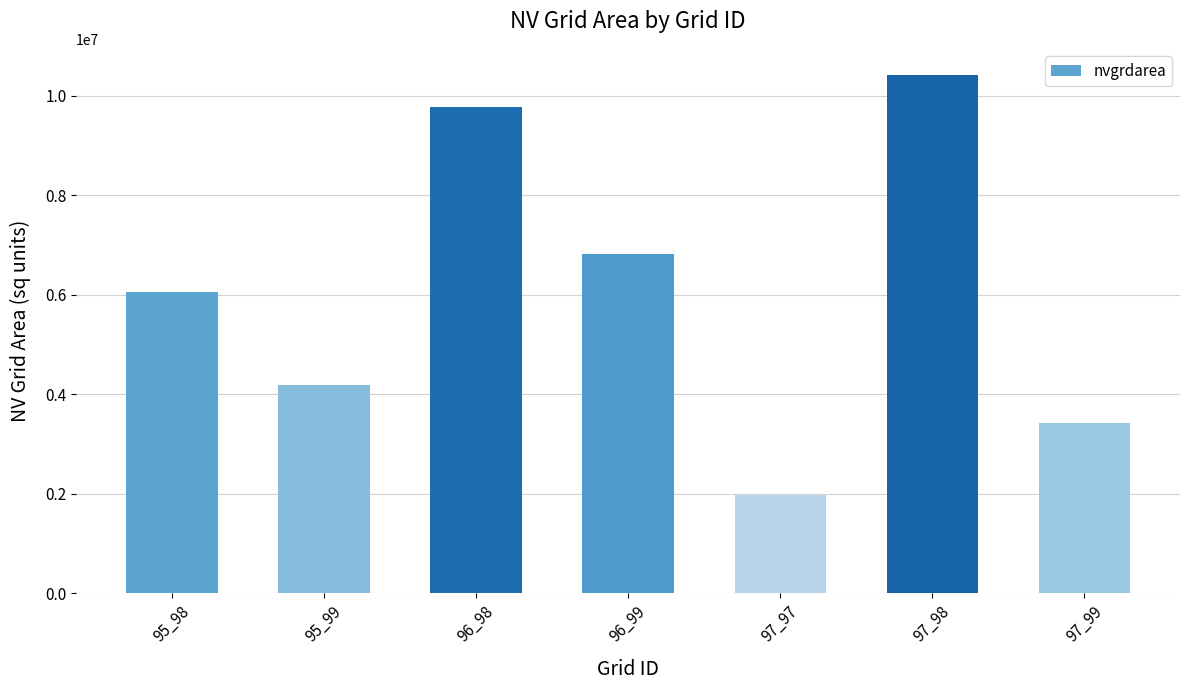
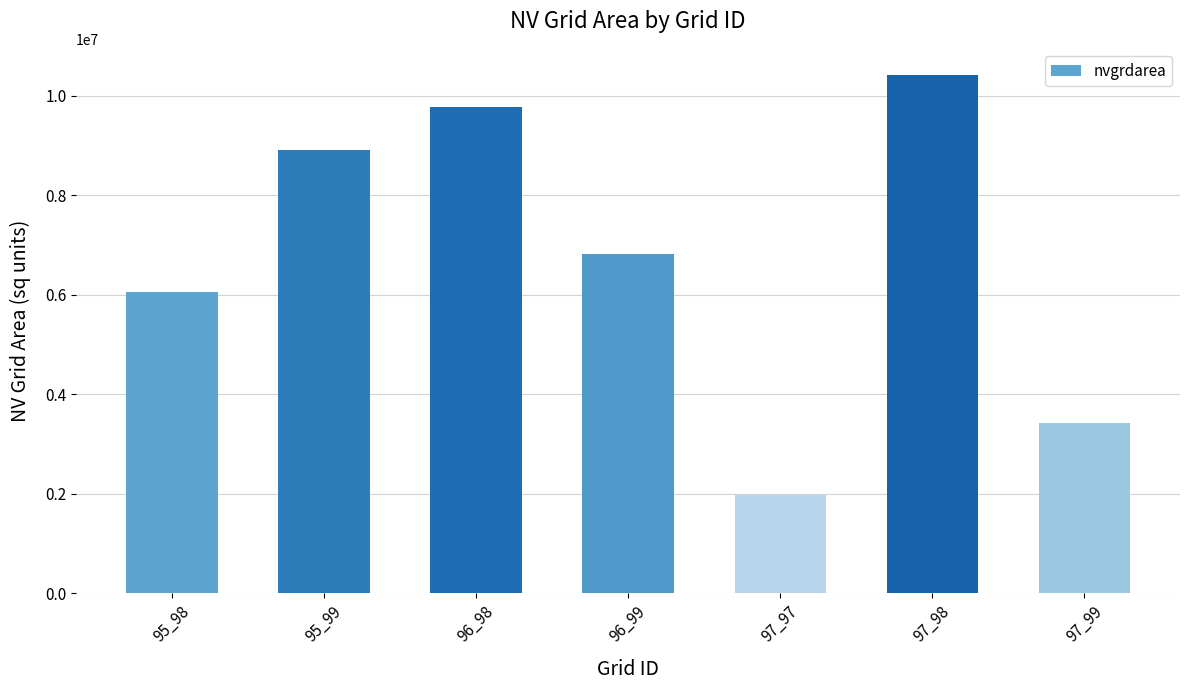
95_99: 4200000 -> 8900000
